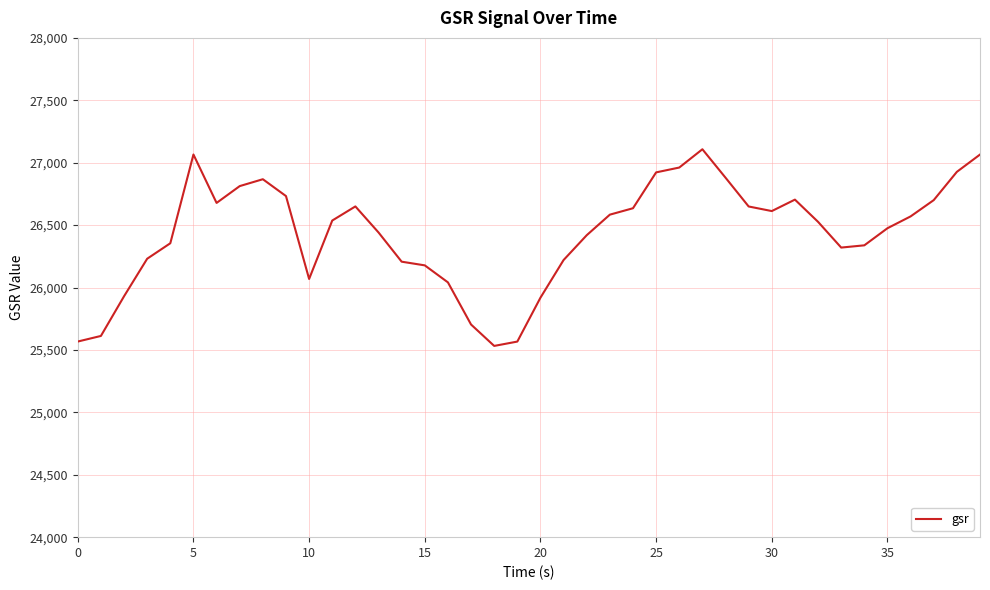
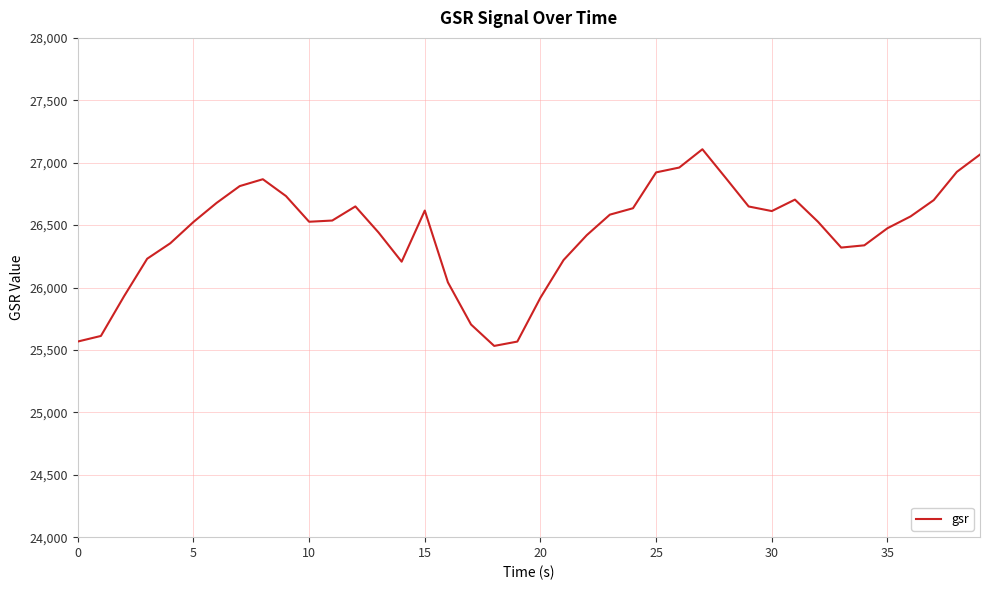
5: 27,070 -> 26,530
10: 26,070 -> 26,530
15: 26,180 -> 26,620
